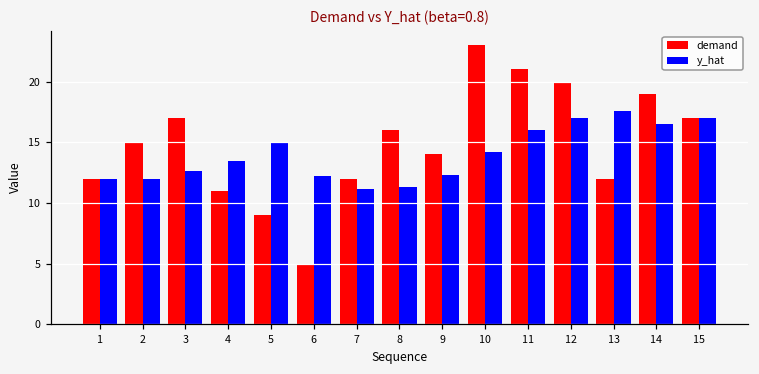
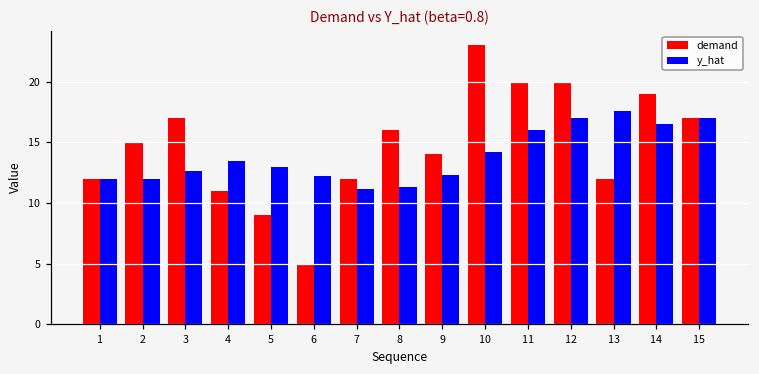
y_hat, 5: 15.0 -> 13.0
demand, 11: 21 -> 20
